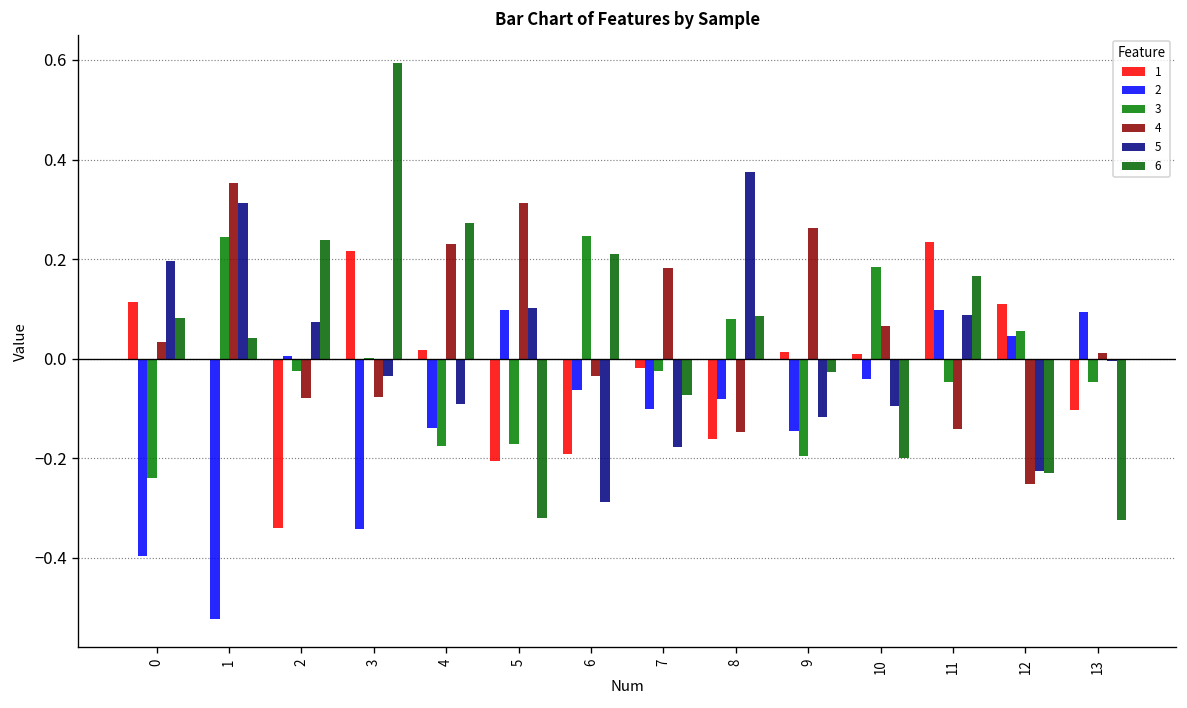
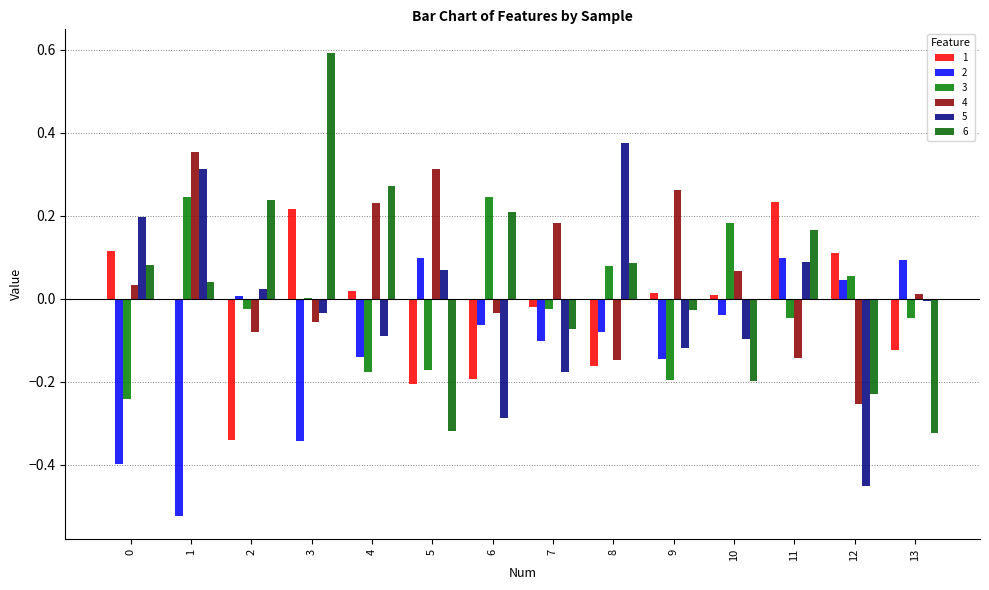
5, 2: 0.07 -> 0.02
4, 3: -0.08 -> -0.05
5, 5: 0.10 -> 0.07
5, 12: -0.23 -> -0.45
1, 13: -0.10 -> -0.12
